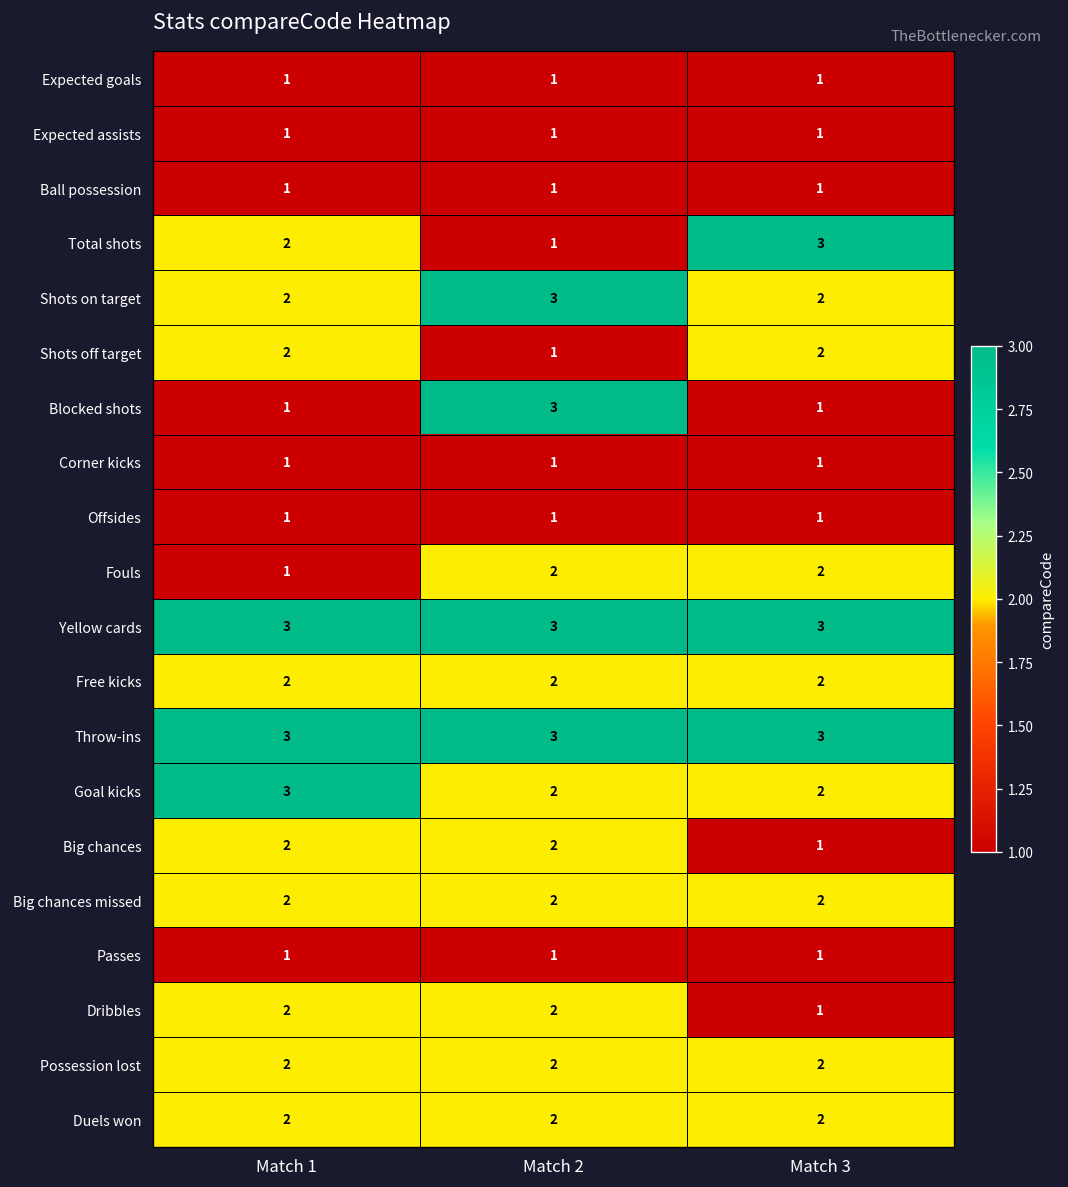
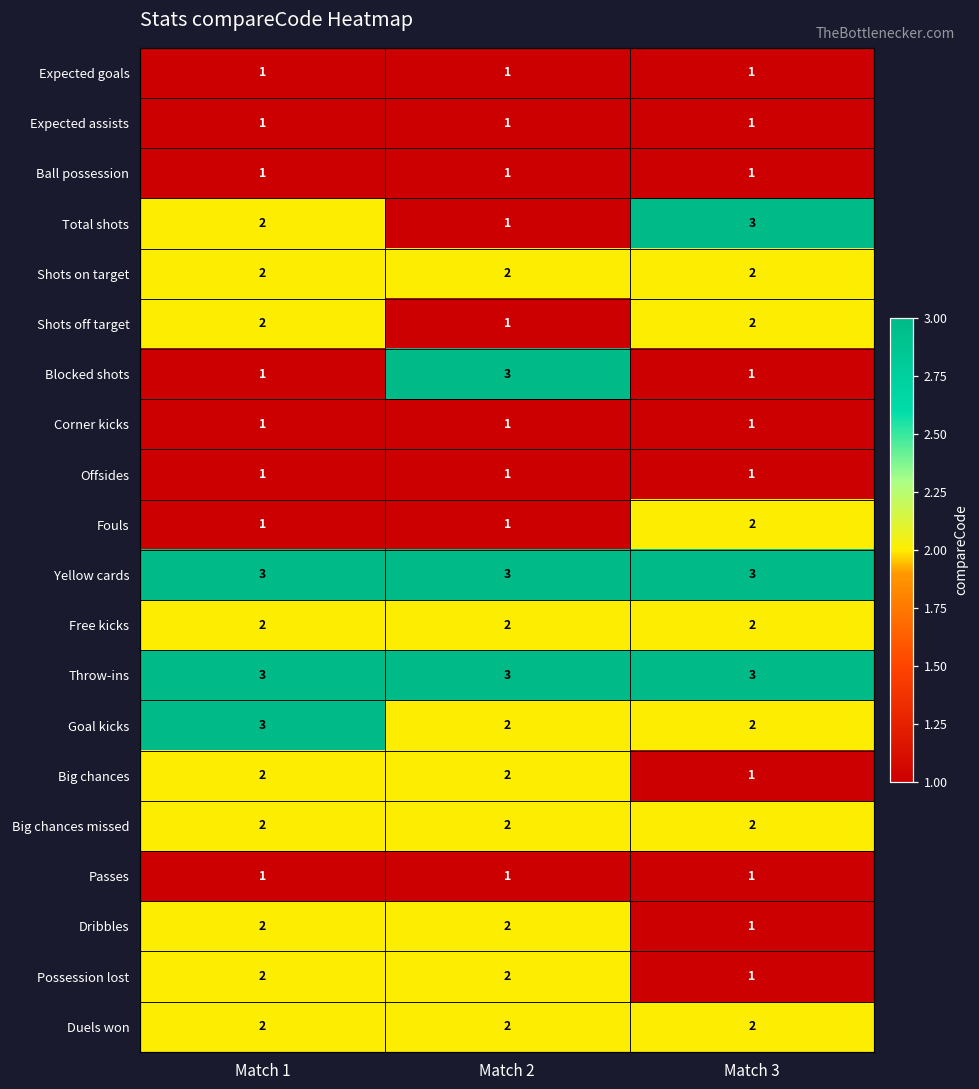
Shots on target, Match 2: 3 -> 2
Fouls, Match 2: 2 -> 1
Possession lost, Match 3: 2 -> 1
